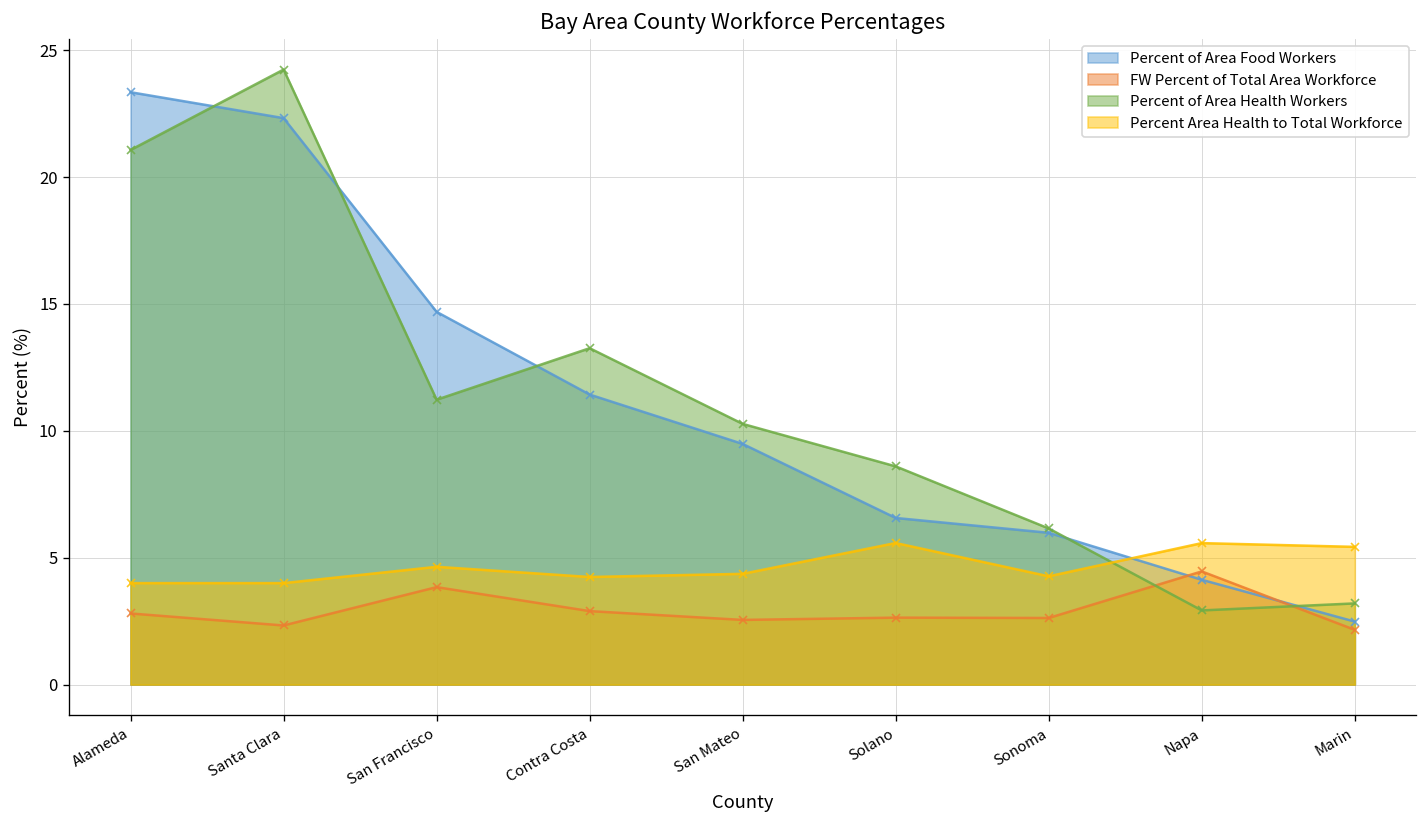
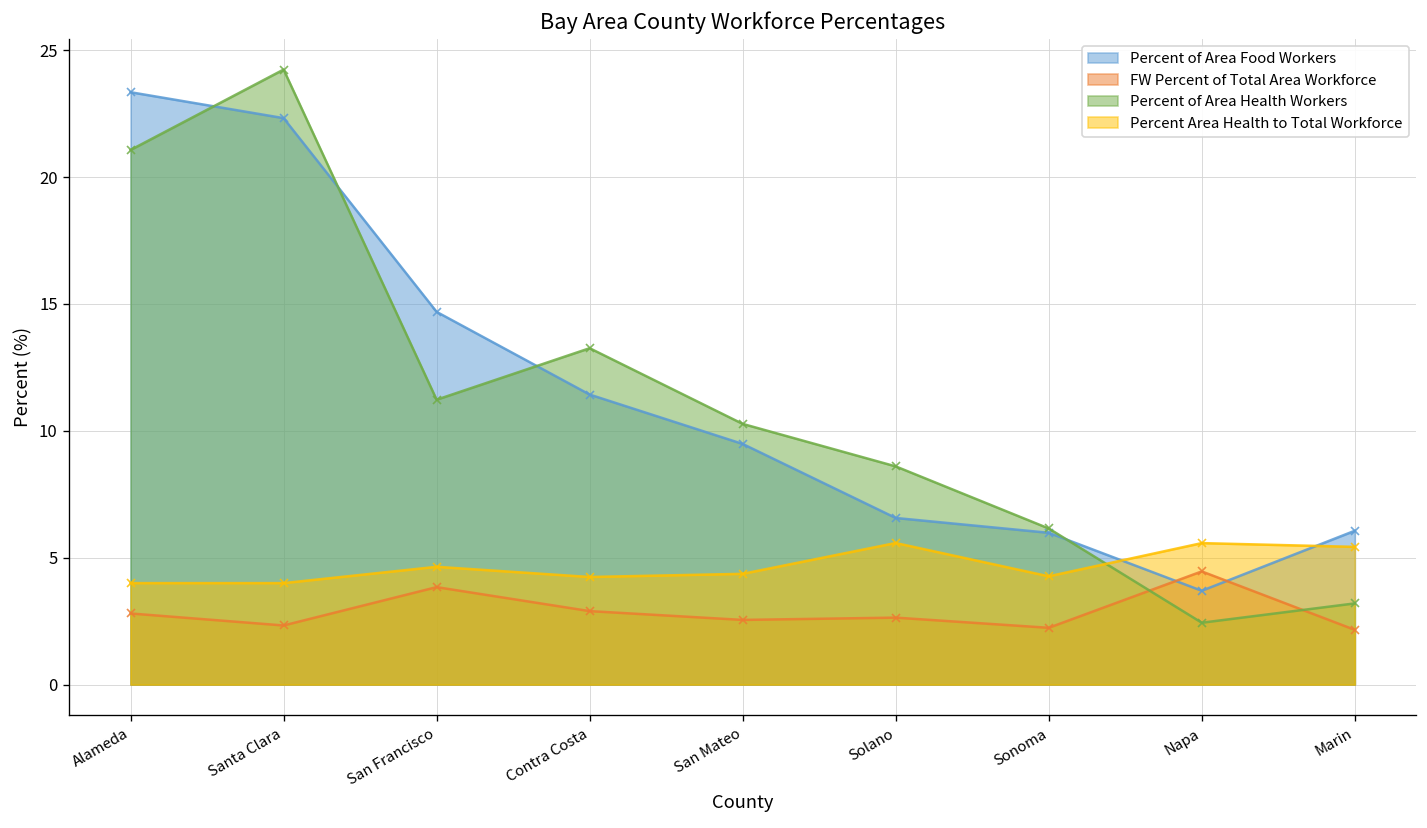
FW Percent of Total Area Workforce, Sonoma: 2.6 -> 2.2
Percent of Area Food Workers, Napa: 4.1 -> 3.7
Percent of Area Health Workers, Napa: 2.9 -> 2.4
Percent of Area Food Workers, Marin: 2.5 -> 6.1
